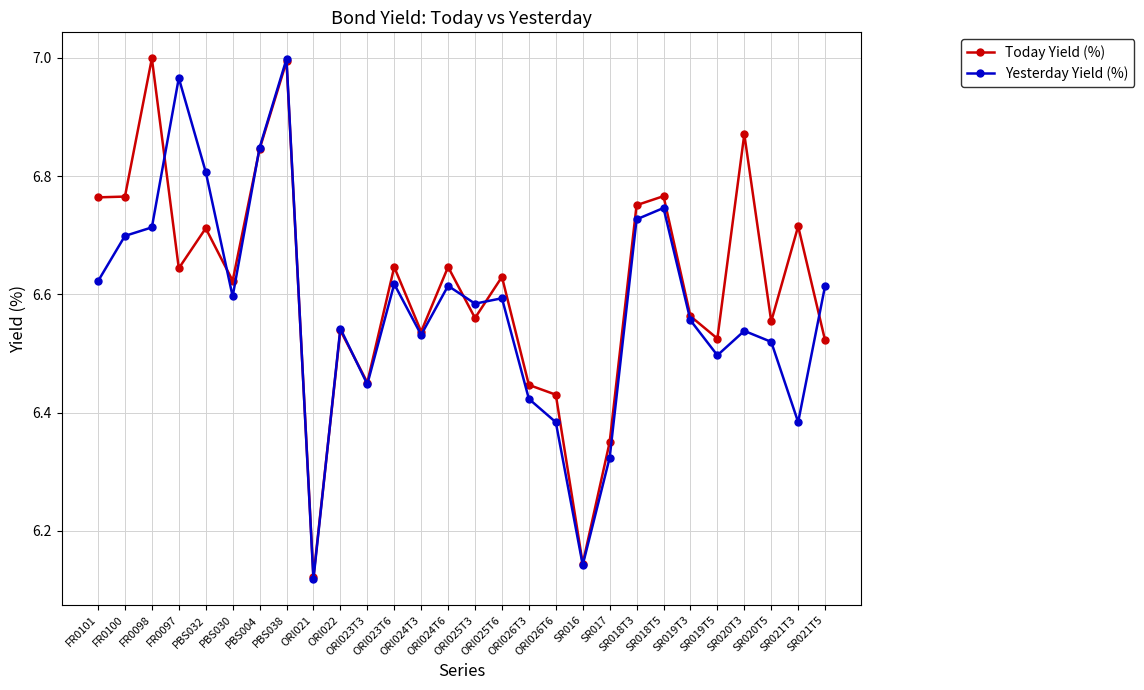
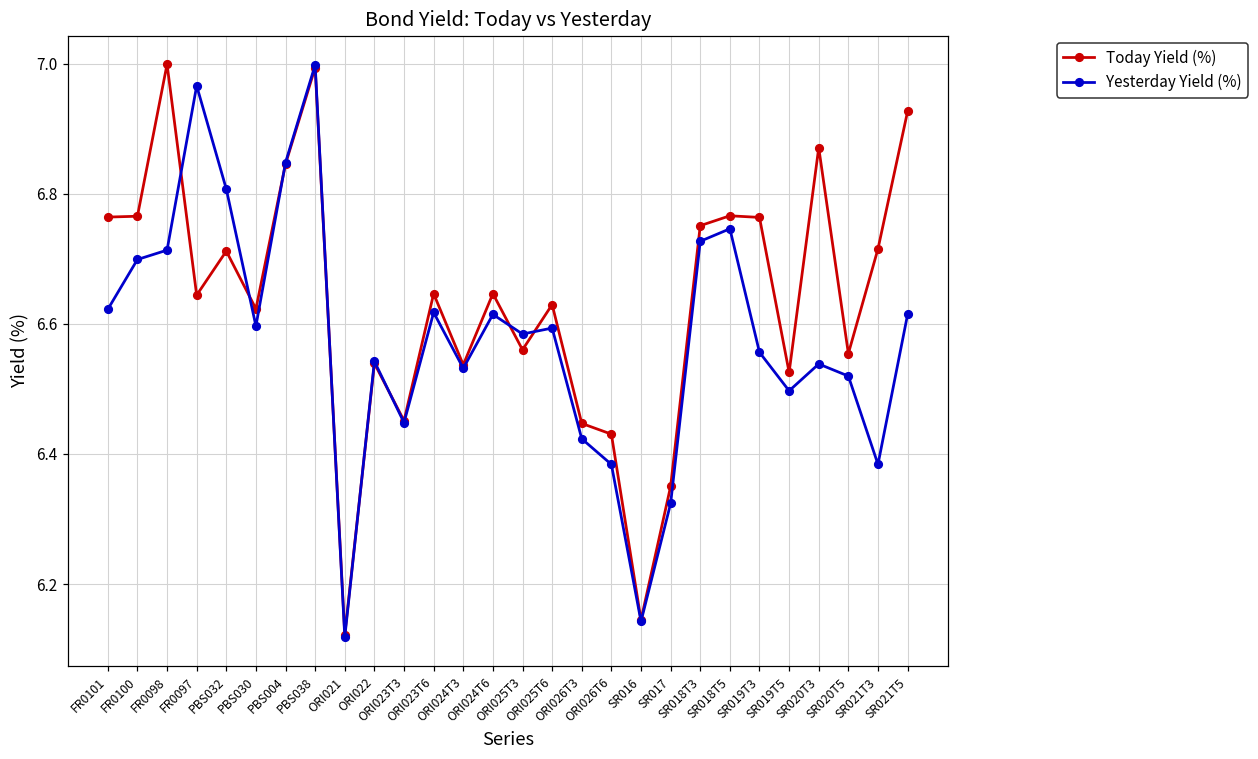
Today Yield (%), SR019T3: 6.56 -> 6.76
Today Yield (%), SR021T5: 6.52 -> 6.93
